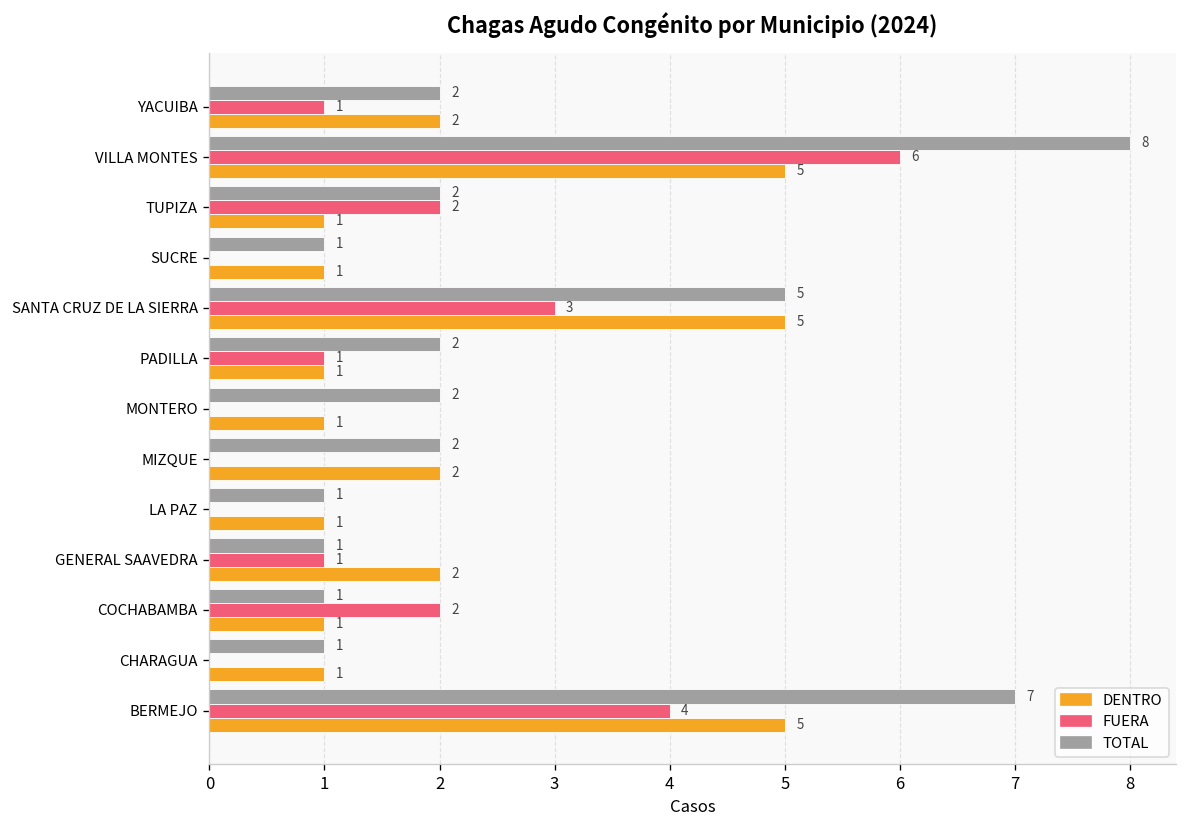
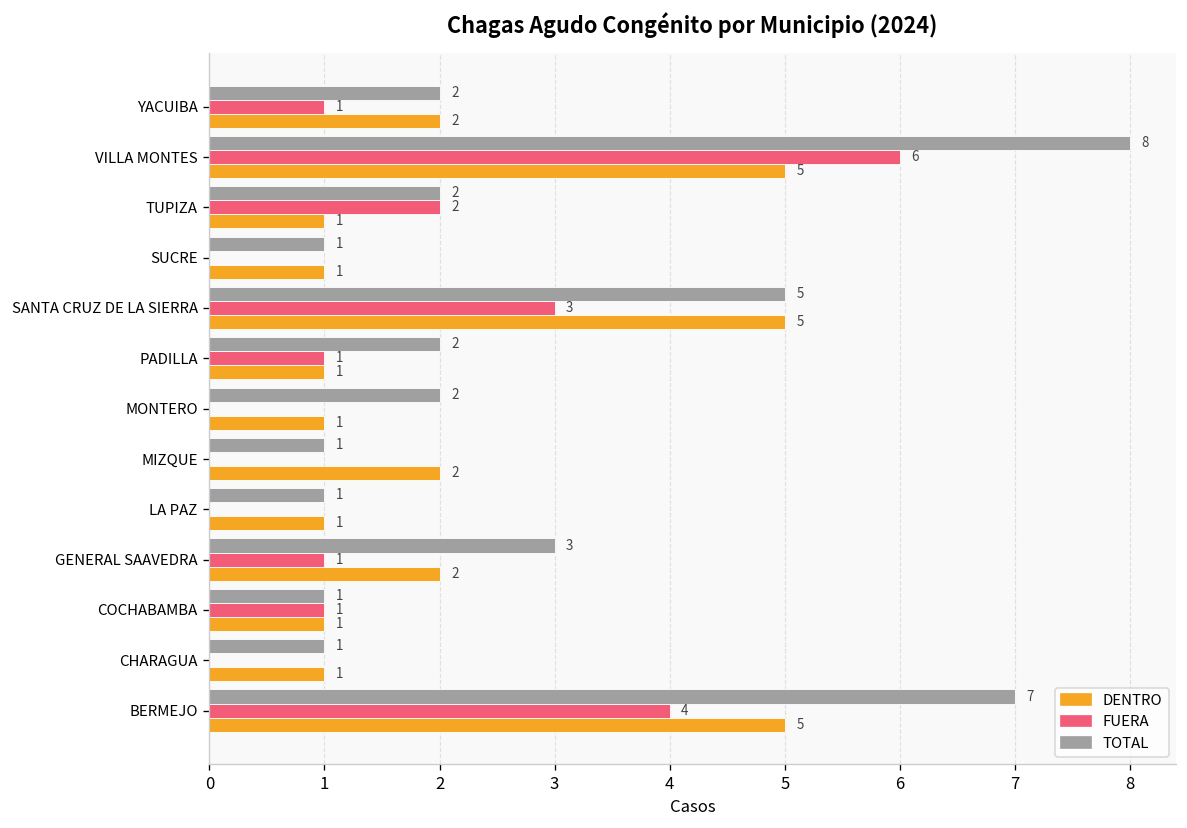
TOTAL, MIZQUE: 2 -> 1
TOTAL, GENERAL SAAVEDRA: 1 -> 3
FUERA, COCHABAMBA: 2 -> 1
